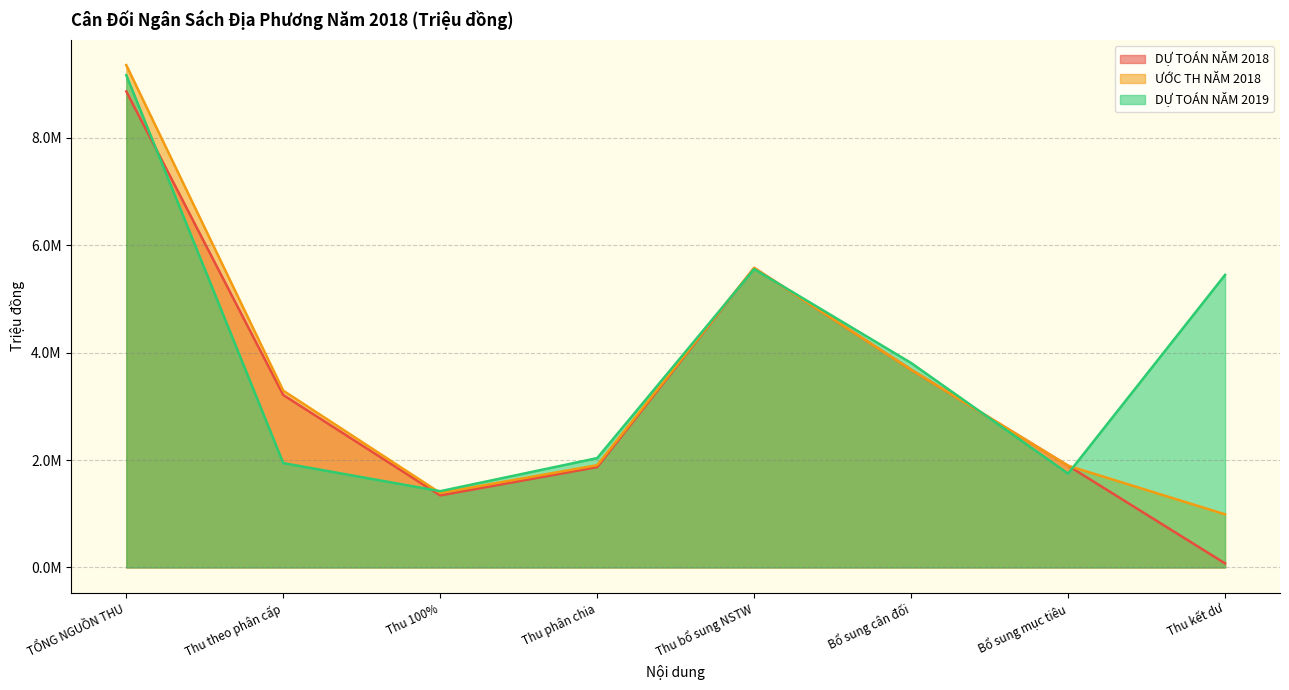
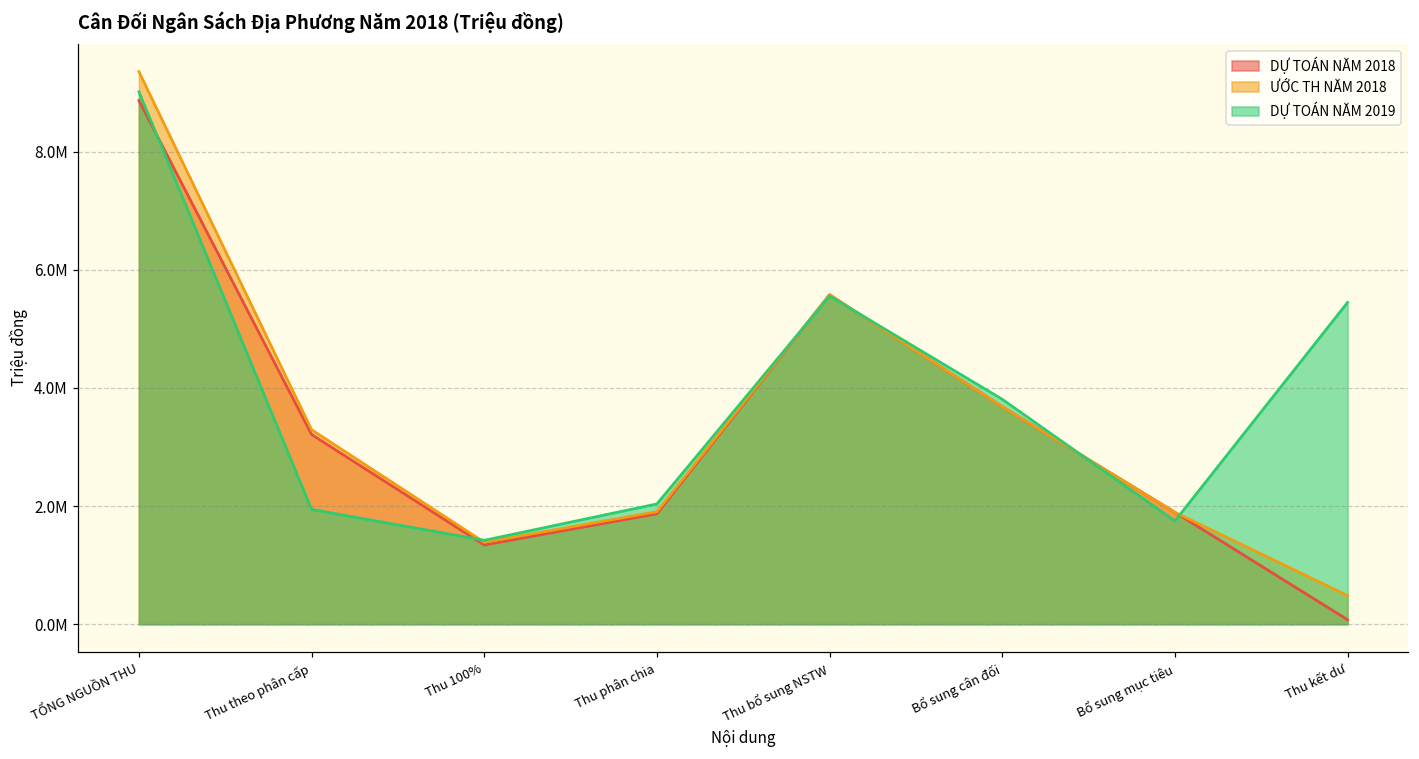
DỰ TOÁN NĂM 2019, TỔNG NGUỒN THU: 9200000 -> 9000000
ƯỚC TH NĂM 2018, Thu kết dư: 1000000 -> 500000
